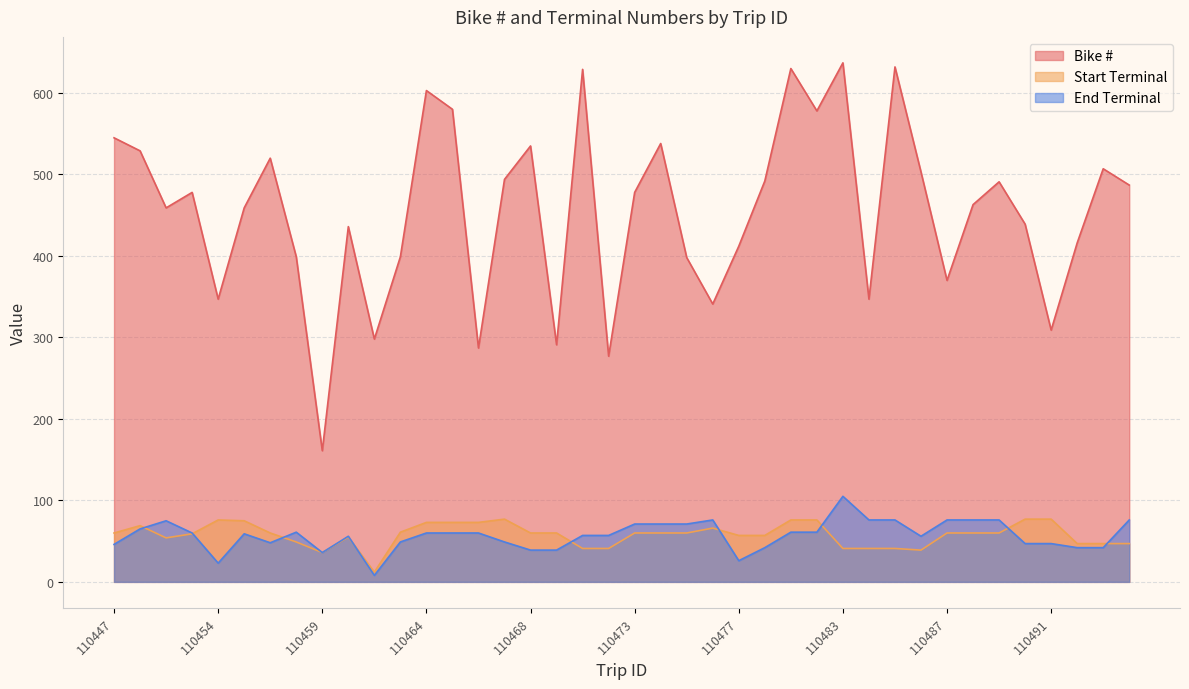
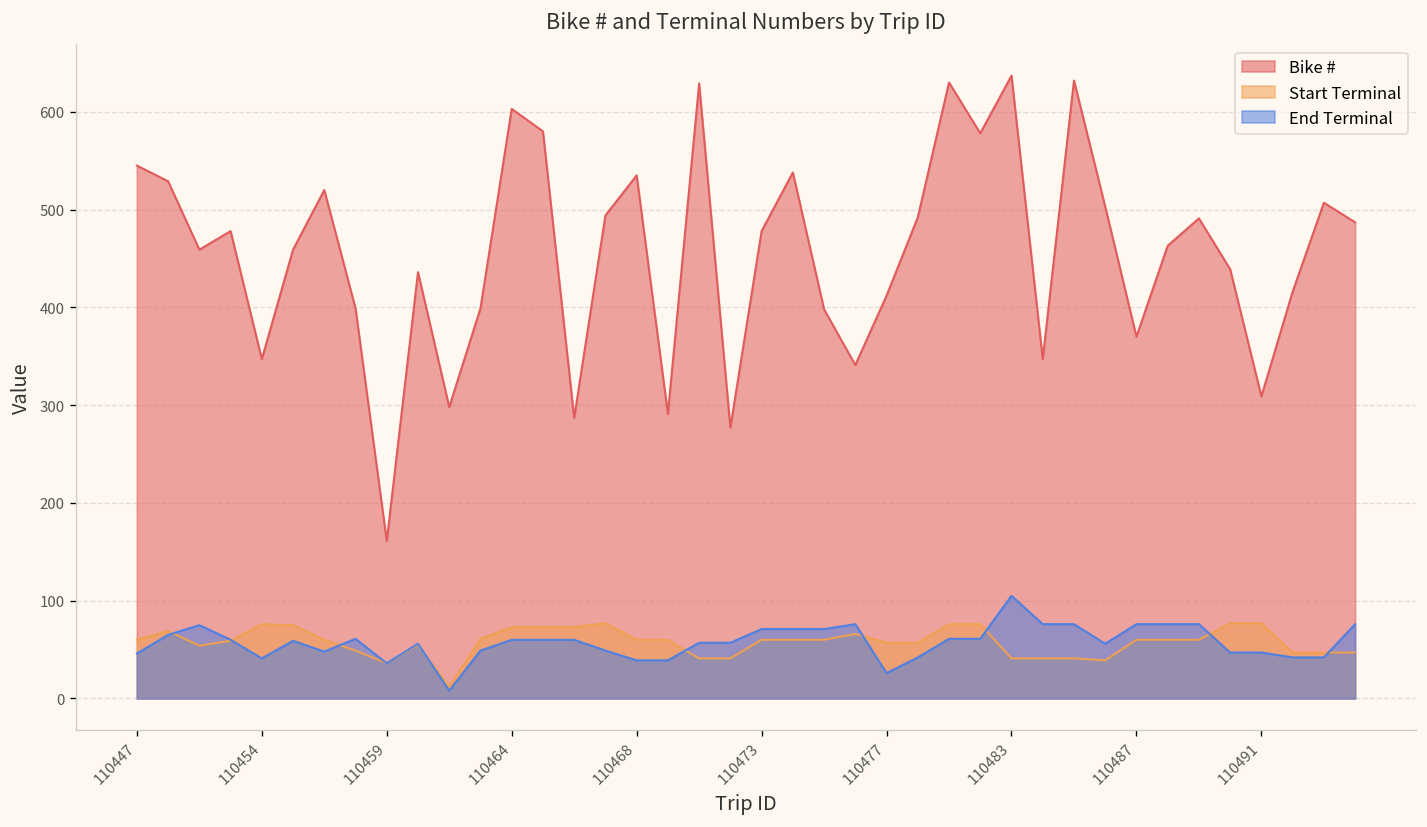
End Terminal, 110454: 20 -> 40
